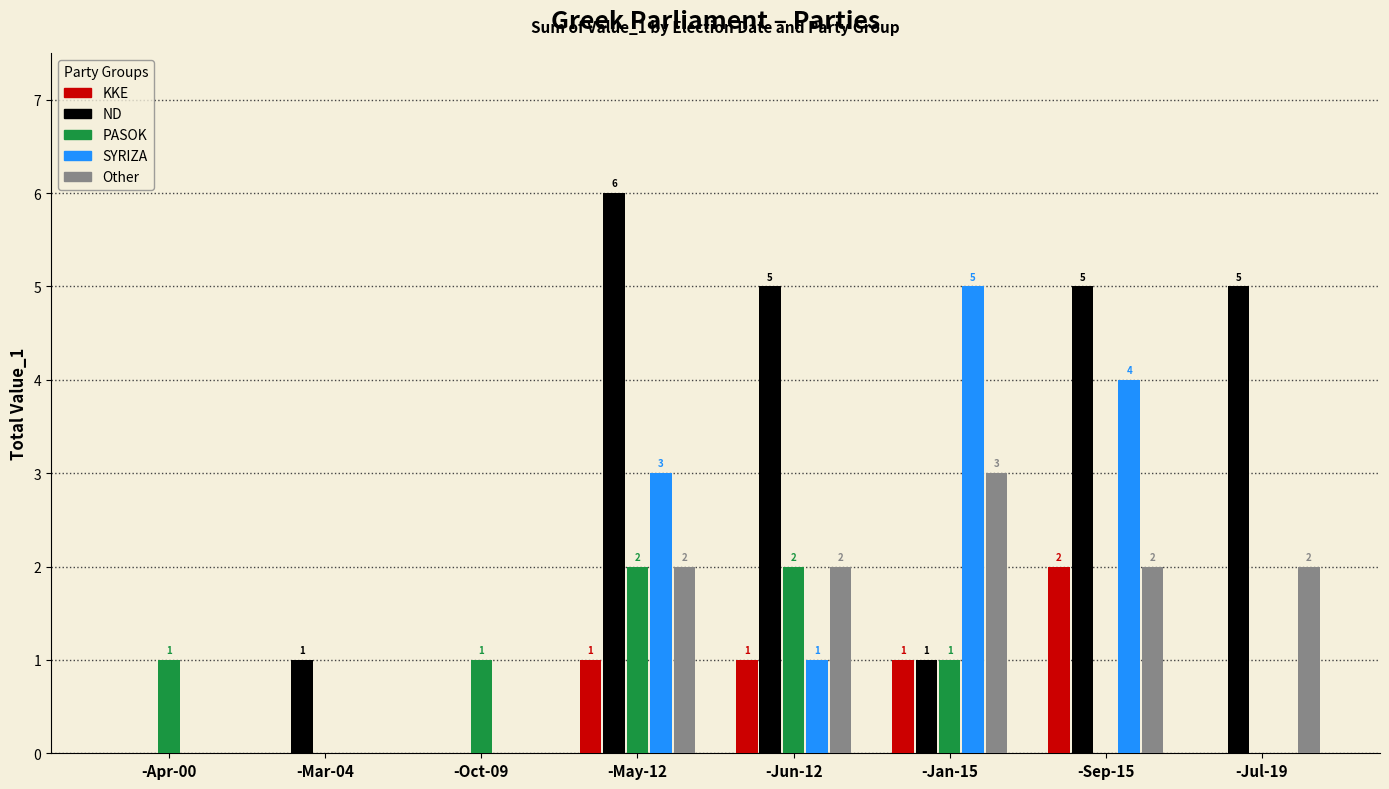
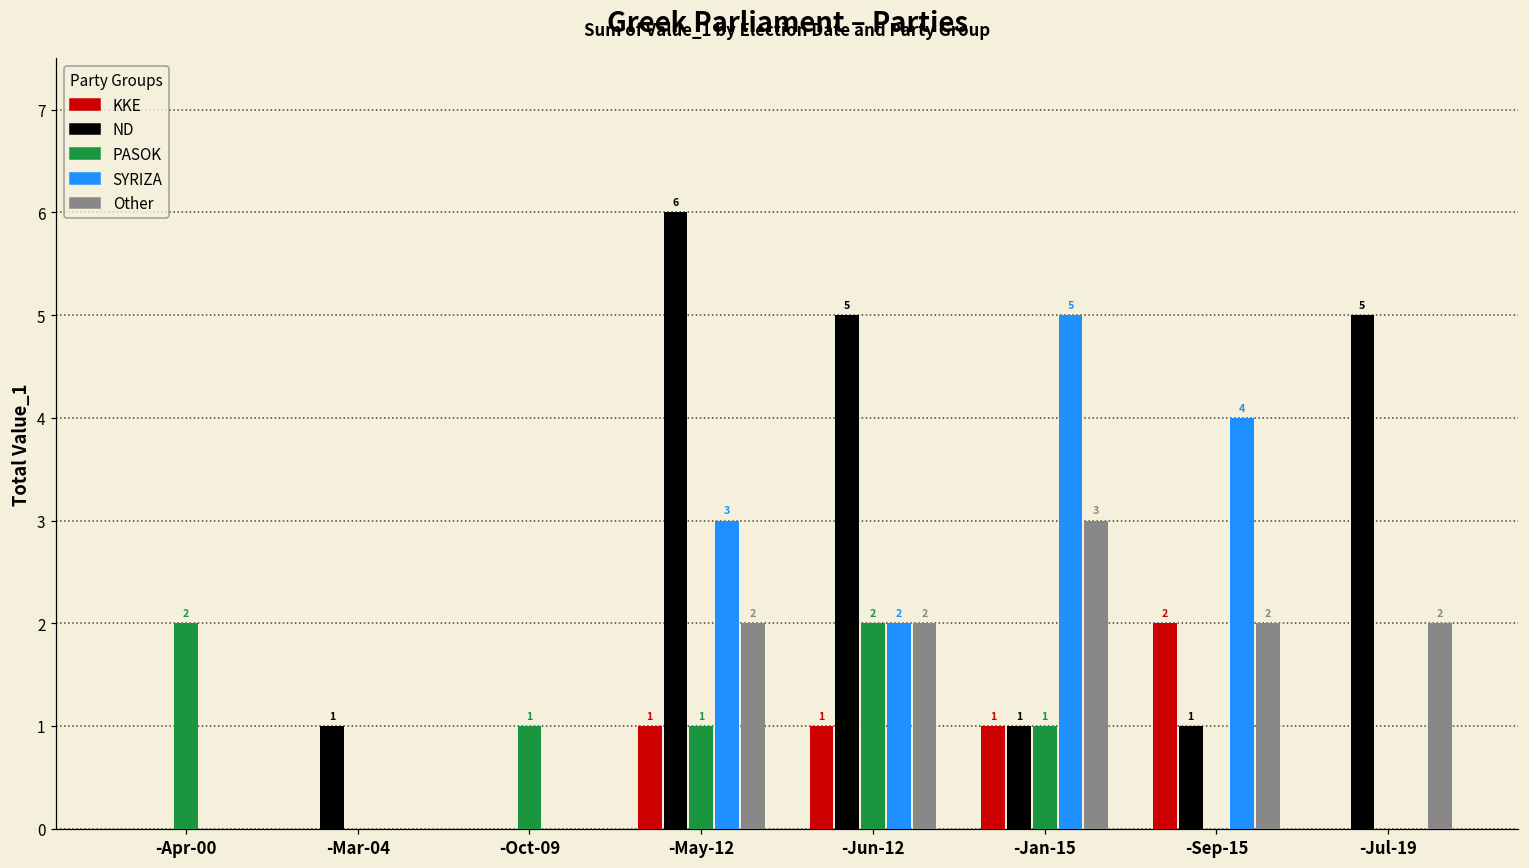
PASOK, -Apr-00: 1 -> 2
PASOK, -May-12: 2 -> 1
SYRIZA, -Jun-12: 1 -> 2
ND, -Sep-15: 5 -> 1
